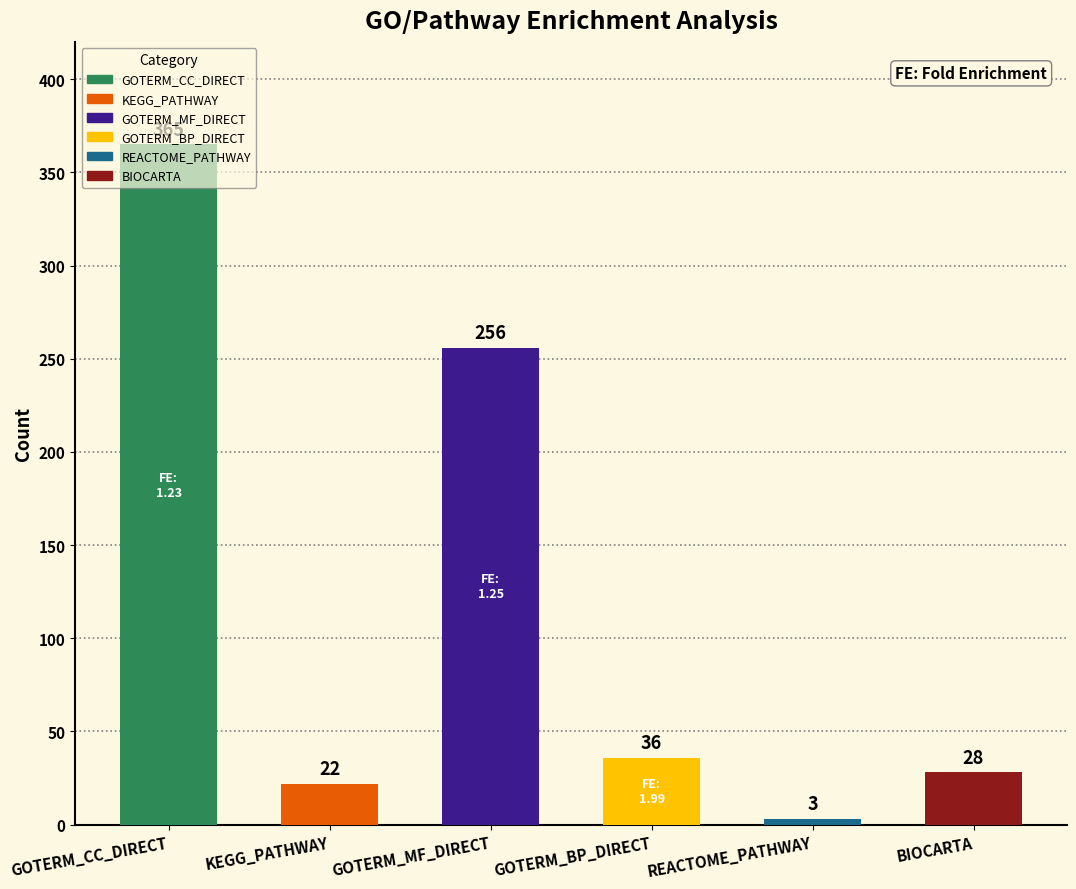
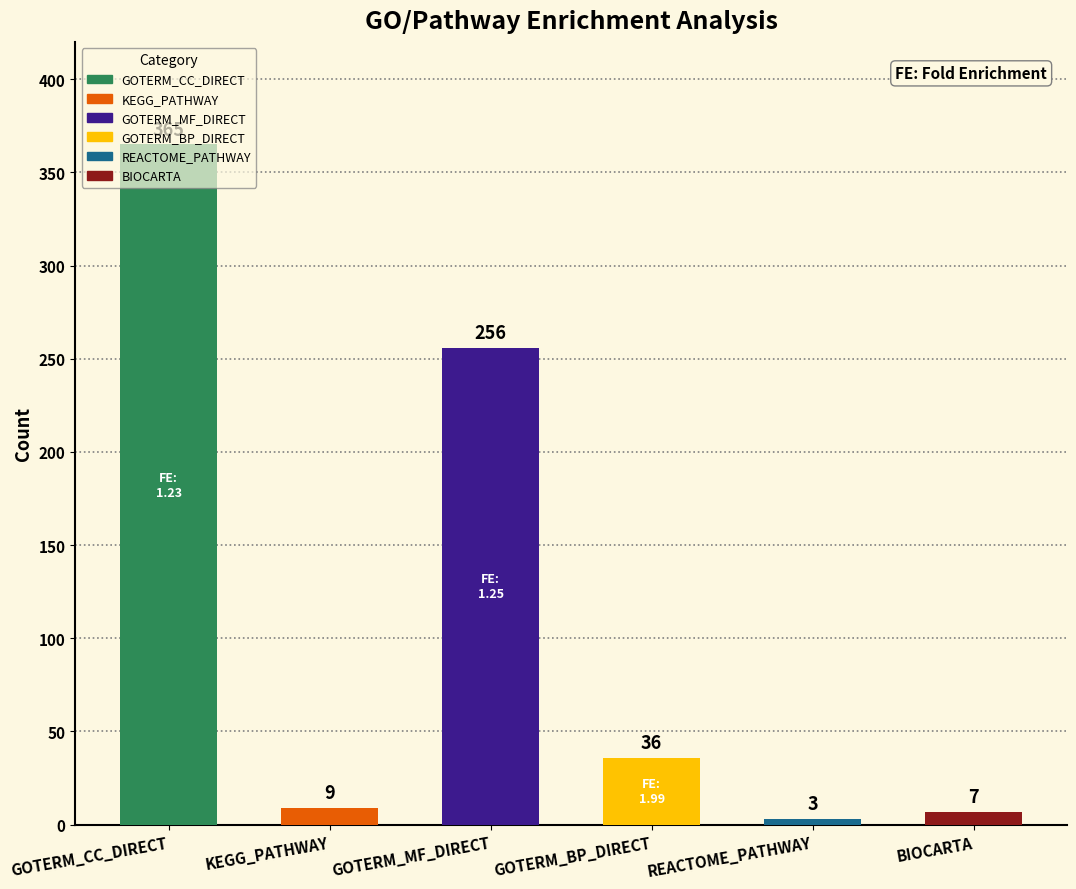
KEGG_PATHWAY: 22 -> 9
BIOCARTA: 28 -> 7
